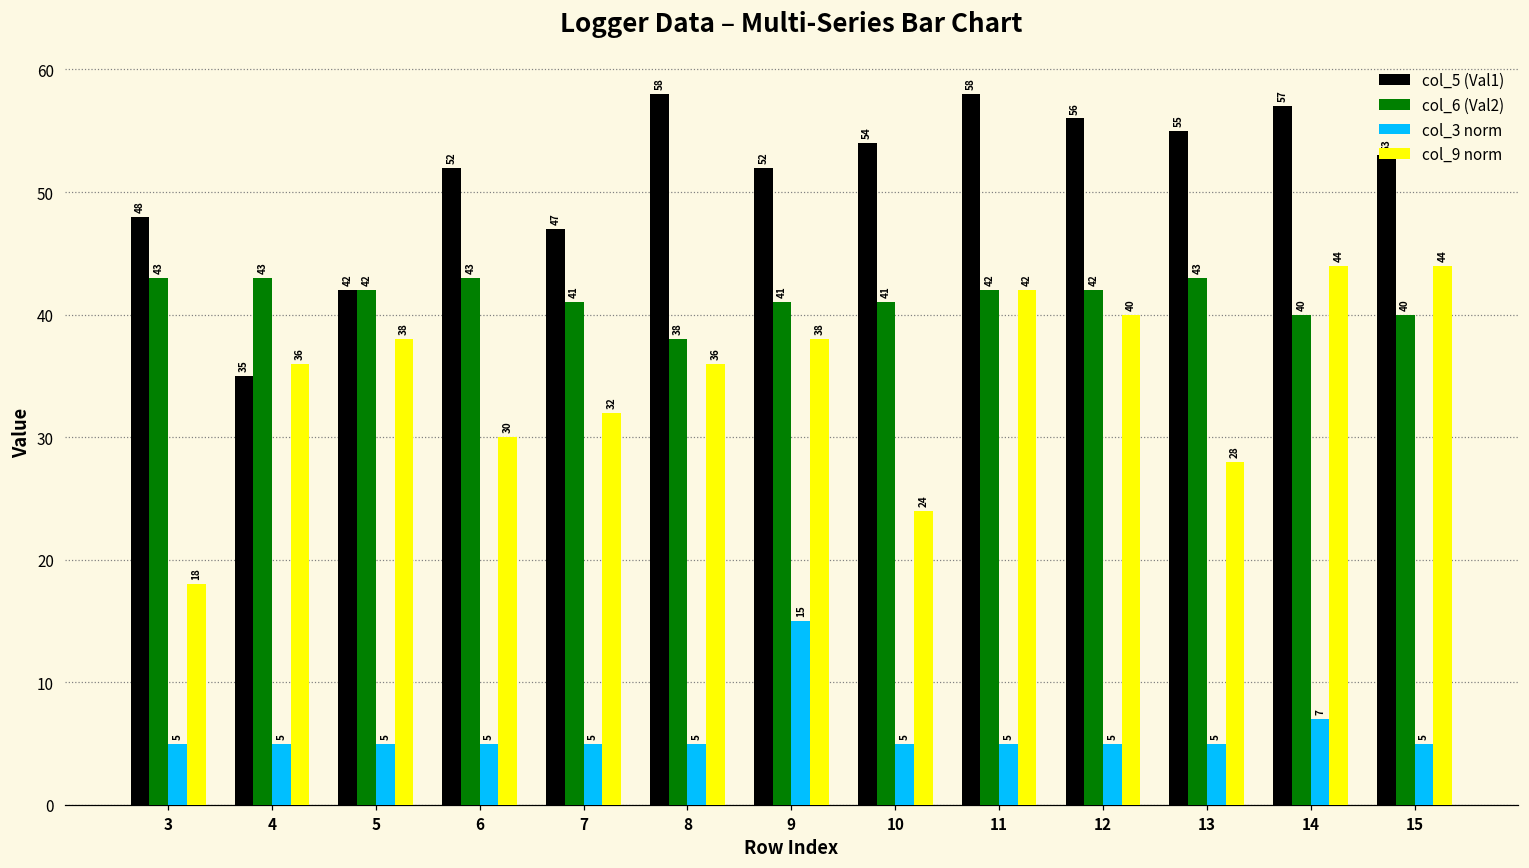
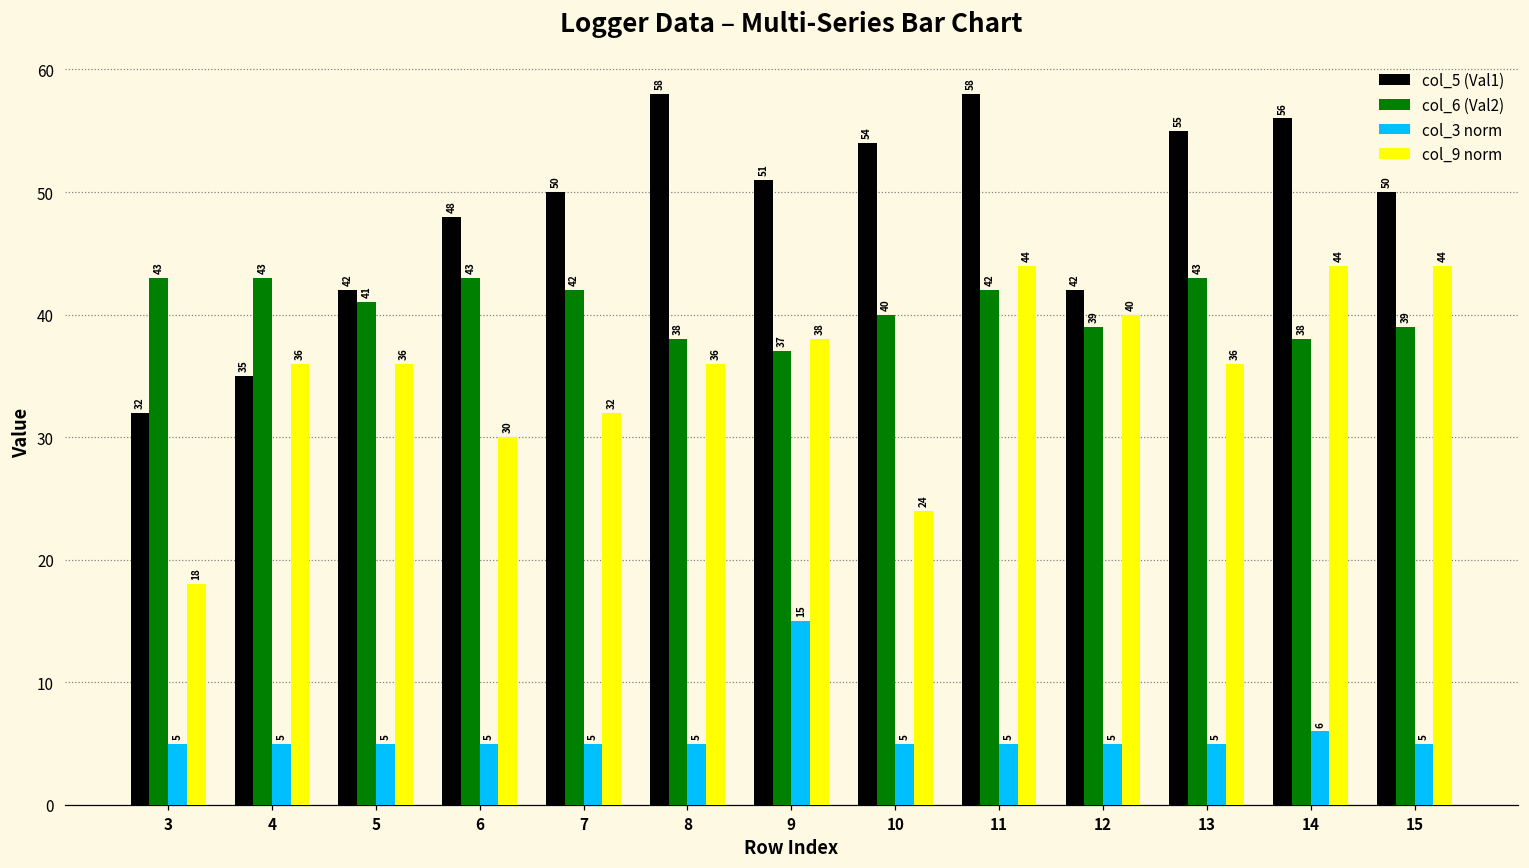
col_5 (Val1), 3: 48 -> 32
col_6 (Val2), 5: 42 -> 41
col_9 norm, 5: 38 -> 36
col_5 (Val1), 6: 52 -> 48
col_5 (Val1), 7: 47 -> 50
col_6 (Val2), 7: 41 -> 42
col_5 (Val1), 9: 52 -> 51
col_6 (Val2), 9: 41 -> 37
col_6 (Val2), 10: 41 -> 40
col_9 norm, 11: 42 -> 44
col_5 (Val1), 12: 56 -> 42
col_6 (Val2), 12: 42 -> 39
col_9 norm, 13: 28 -> 36
col_5 (Val1), 14: 57 -> 56
col_6 (Val2), 14: 40 -> 38
col_3 norm, 14: 7 -> 6
col_5 (Val1), 15: 53 -> 50
col_6 (Val2), 15: 40 -> 39
